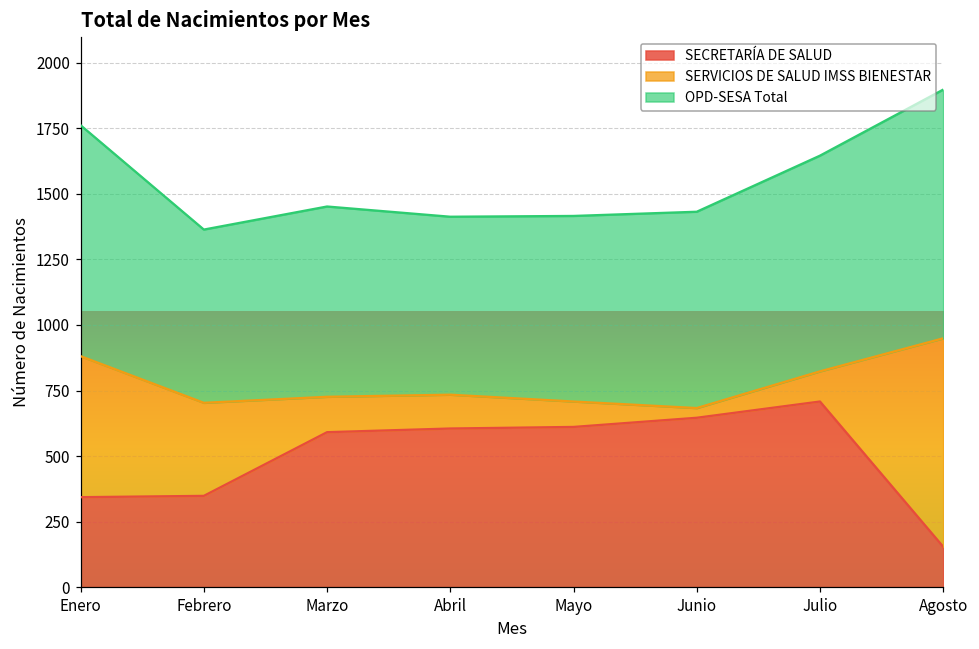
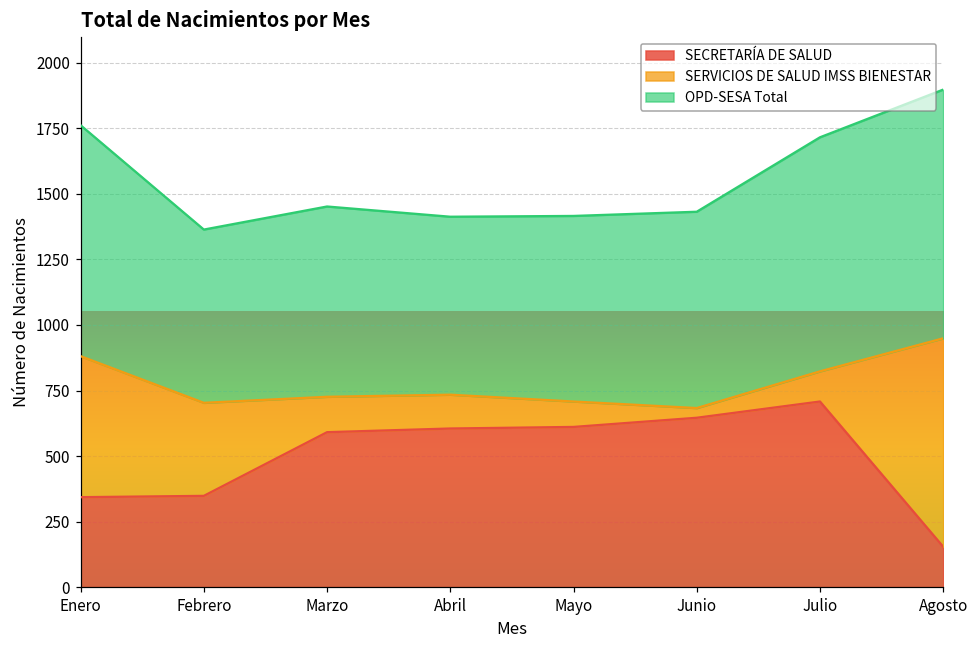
OPD-SESA Total, Julio: 820 -> 890
